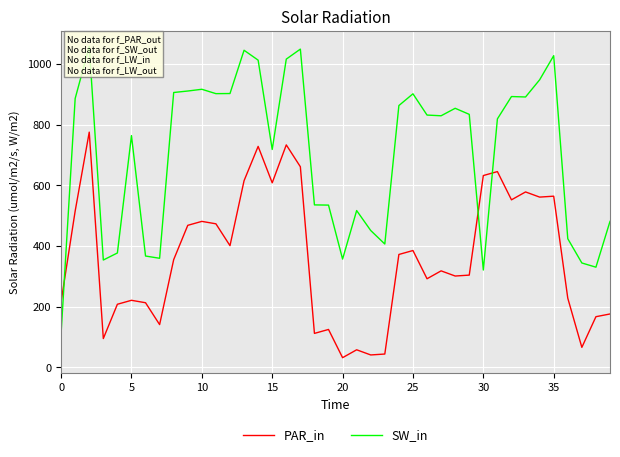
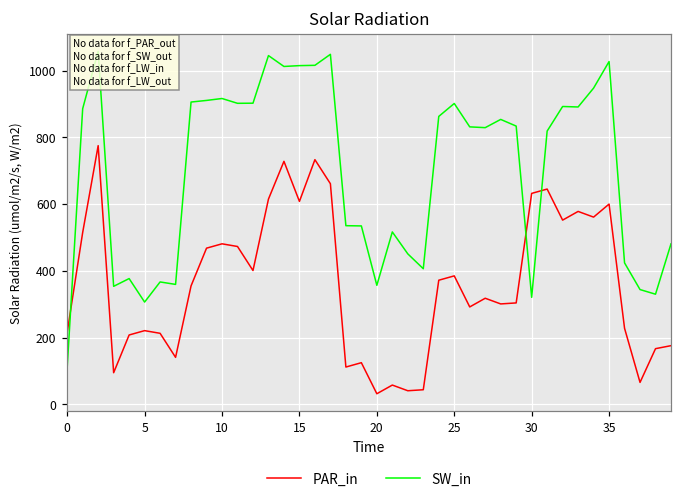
SW_in, 5: 760 -> 310
SW_in, 15: 720 -> 1010
PAR_in, 35: 560 -> 600
